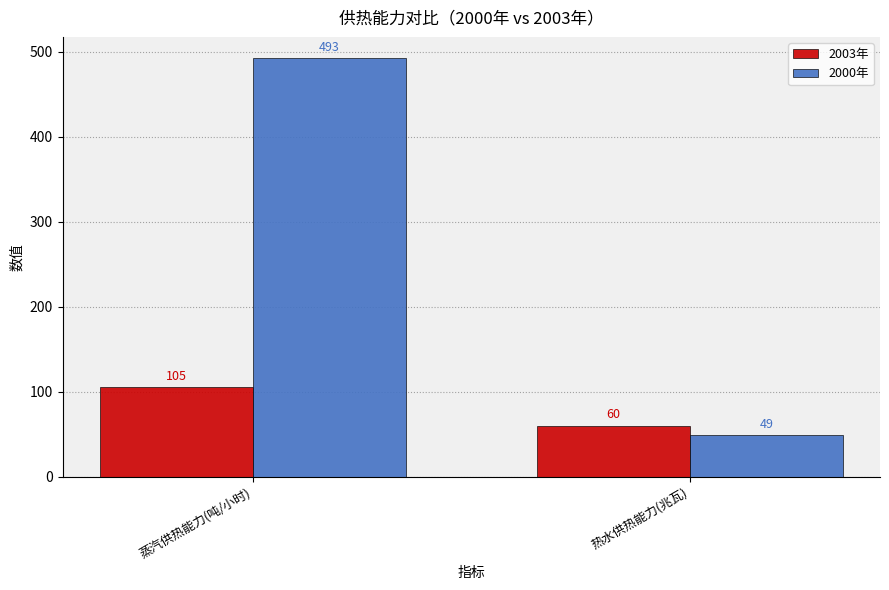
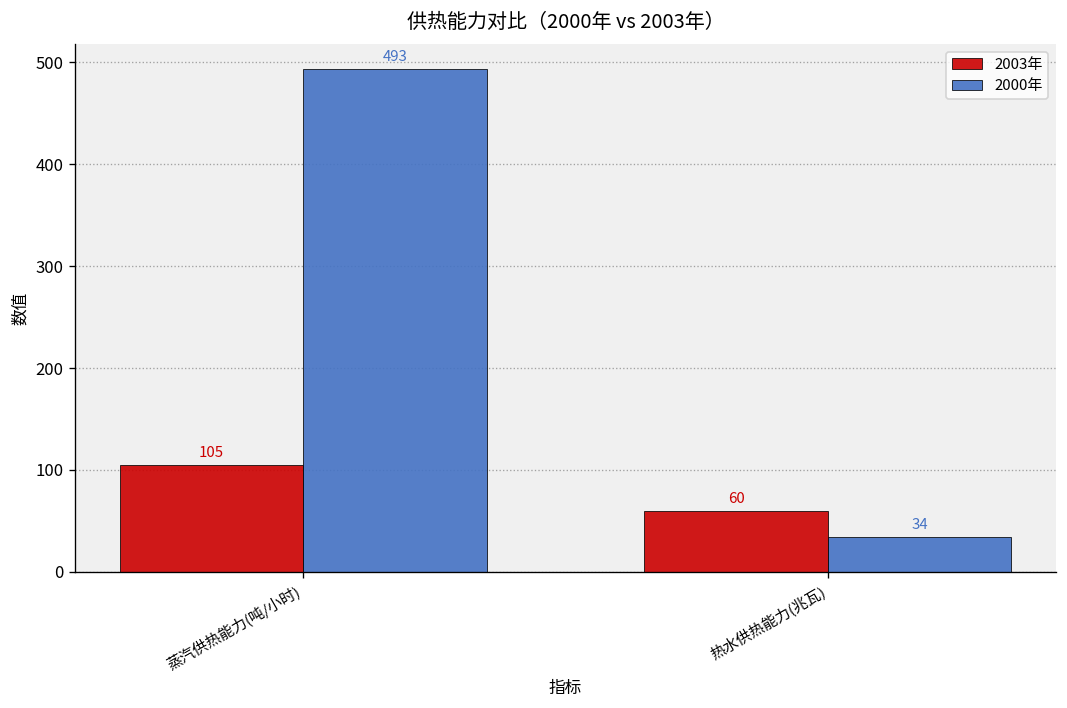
2000年, 热水供热能力(兆瓦): 49 -> 34
